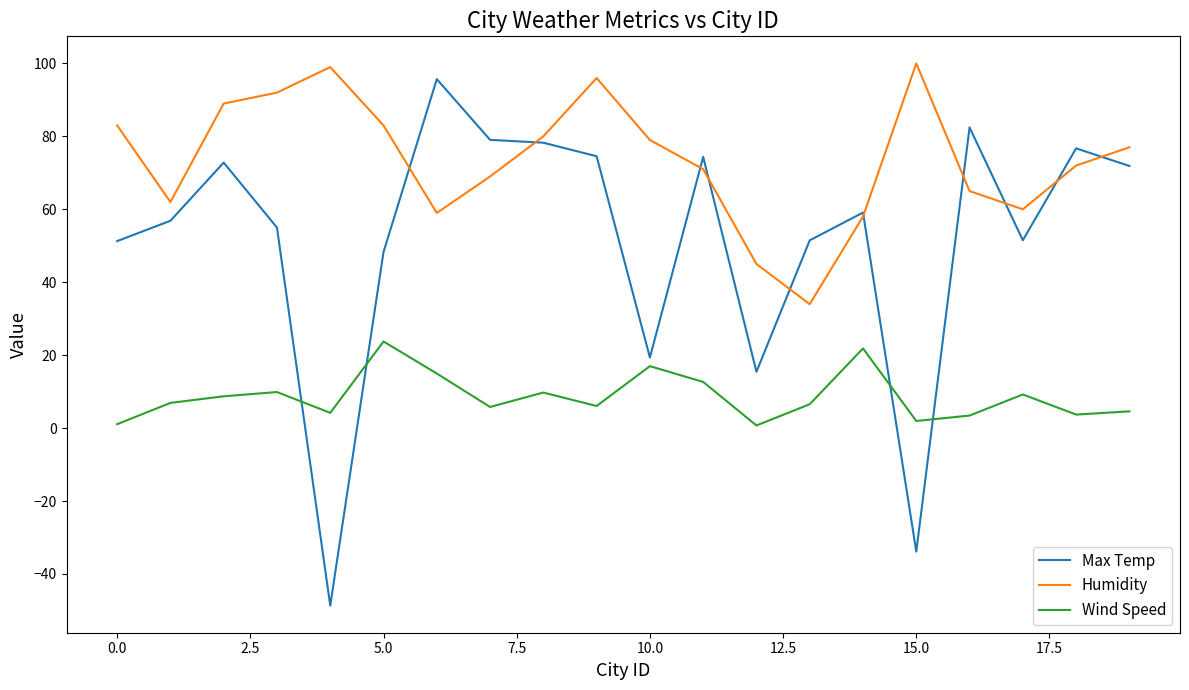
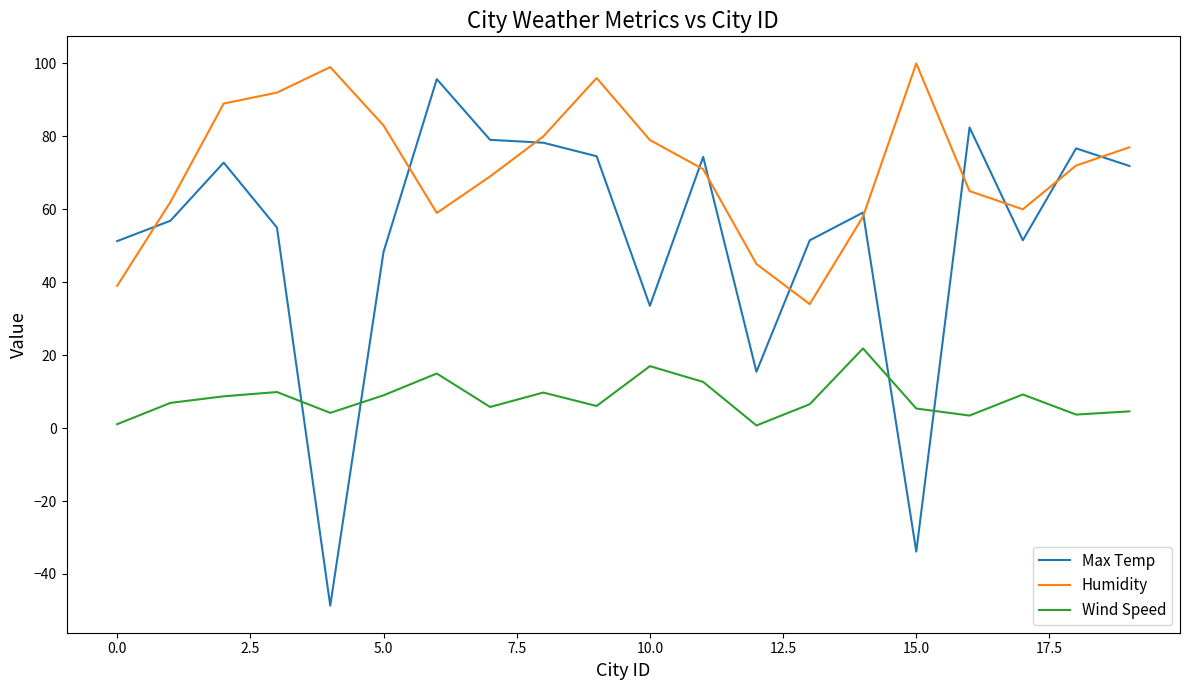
Humidity, 0.0: 83 -> 39
Wind Speed, 5.0: 24 -> 9
Max Temp, 10.0: 19 -> 34
Wind Speed, 15.0: 2 -> 5
